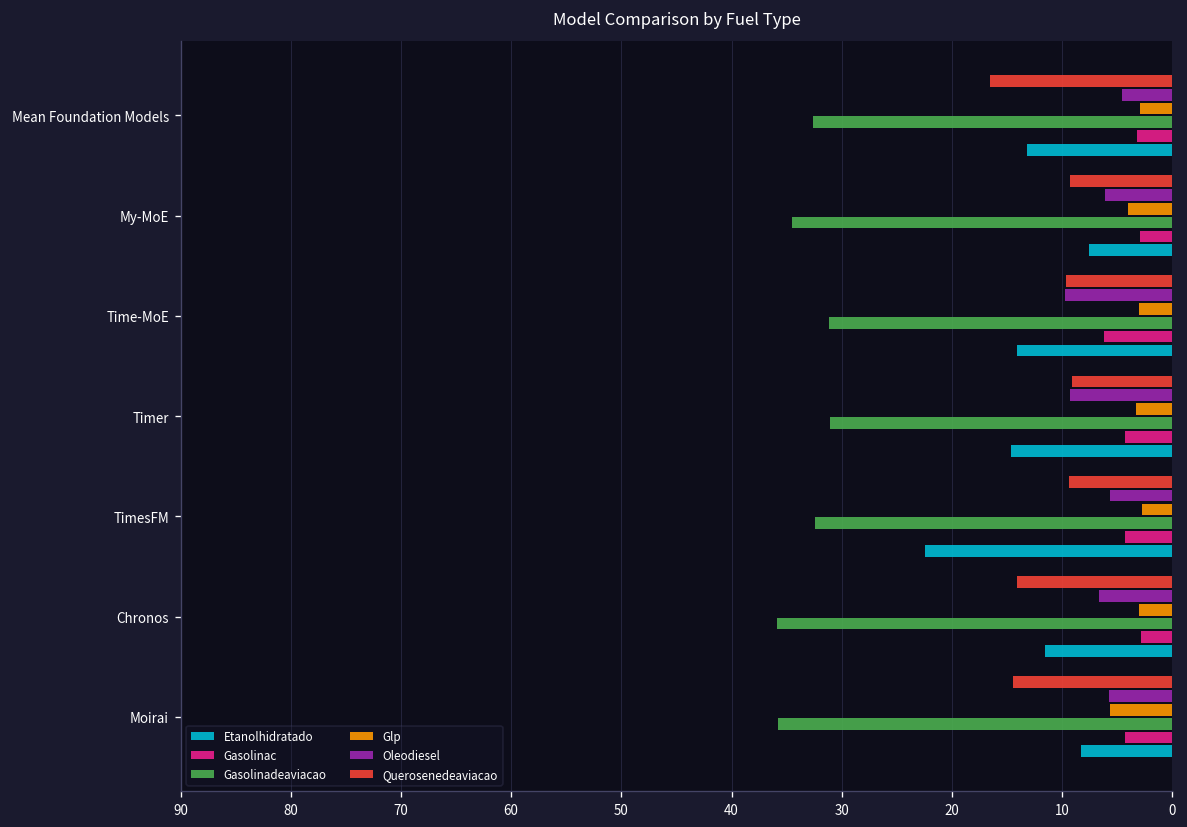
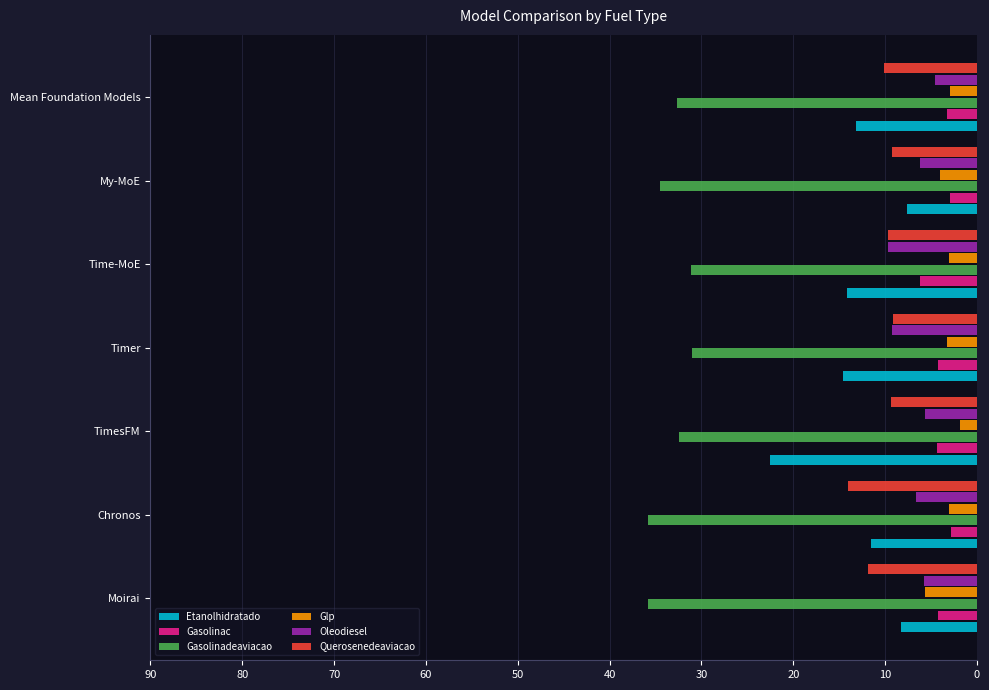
Querosenedeaviacao, Mean Foundation Models: 17 -> 10
Glp, TimesFM: 3 -> 2
Querosenedeaviacao, Moirai: 14 -> 12
